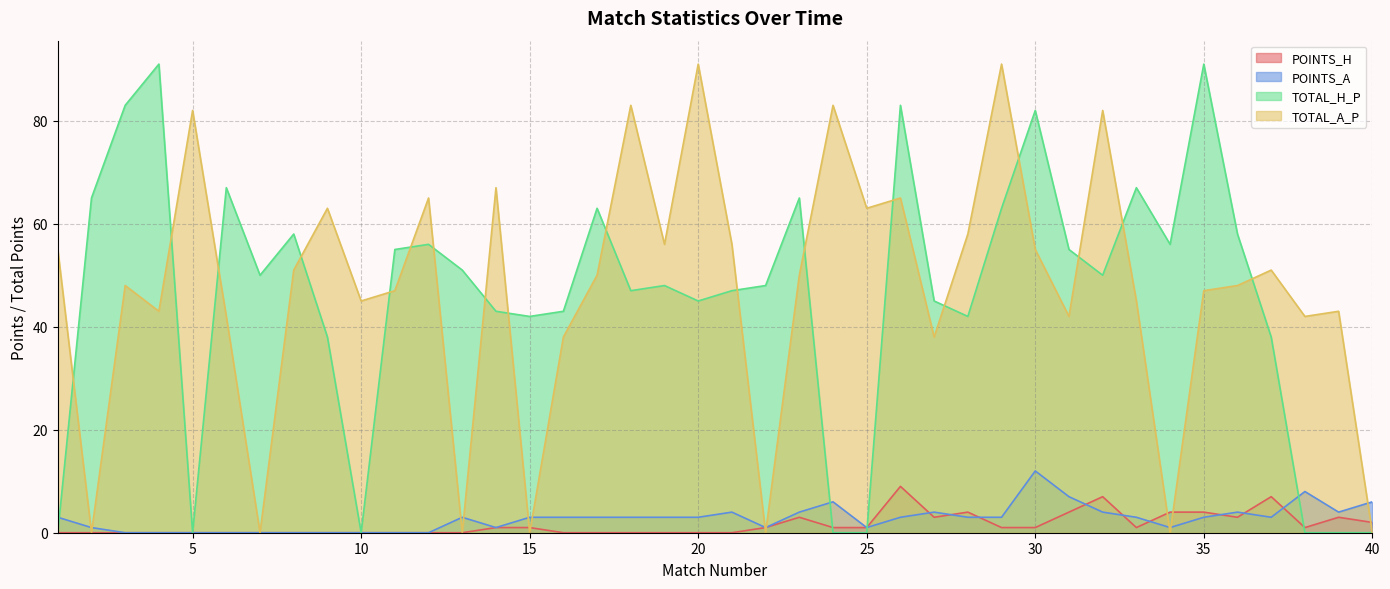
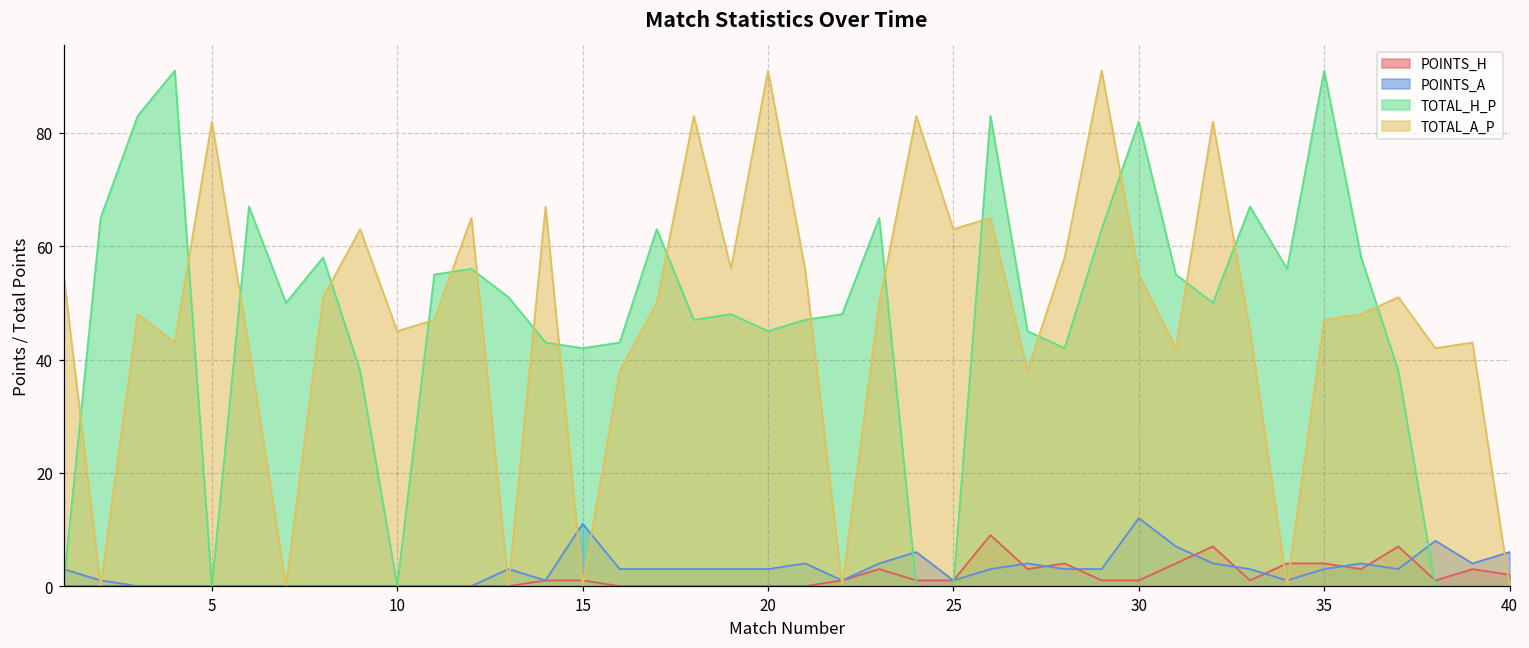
POINTS_A, 15: 3 -> 11
